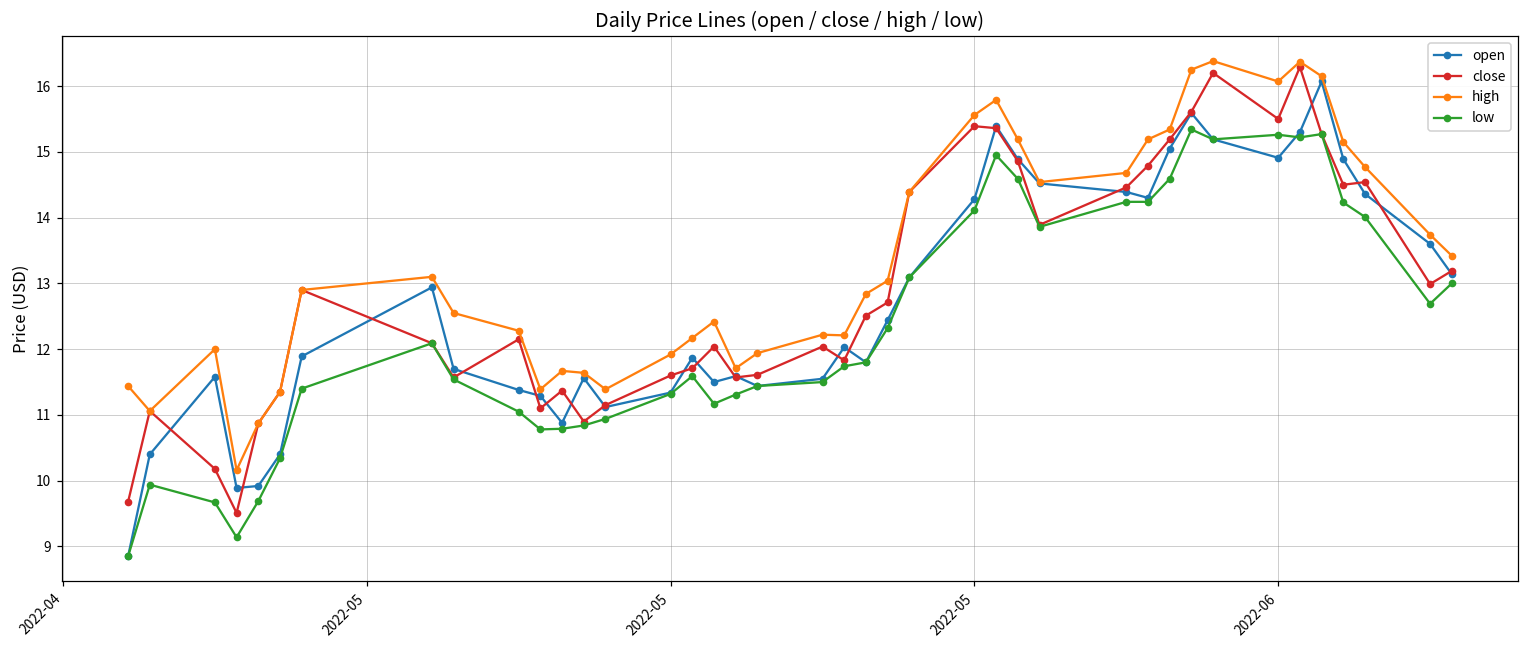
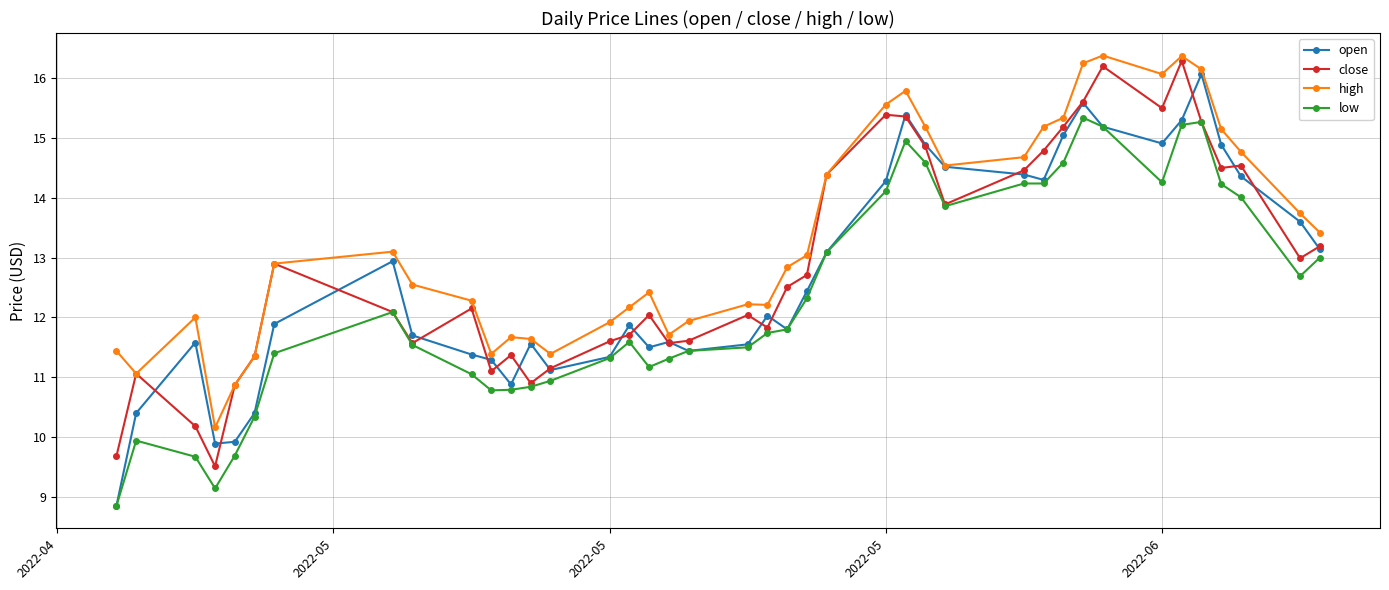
low, 2022-06: 15.3 -> 14.3
